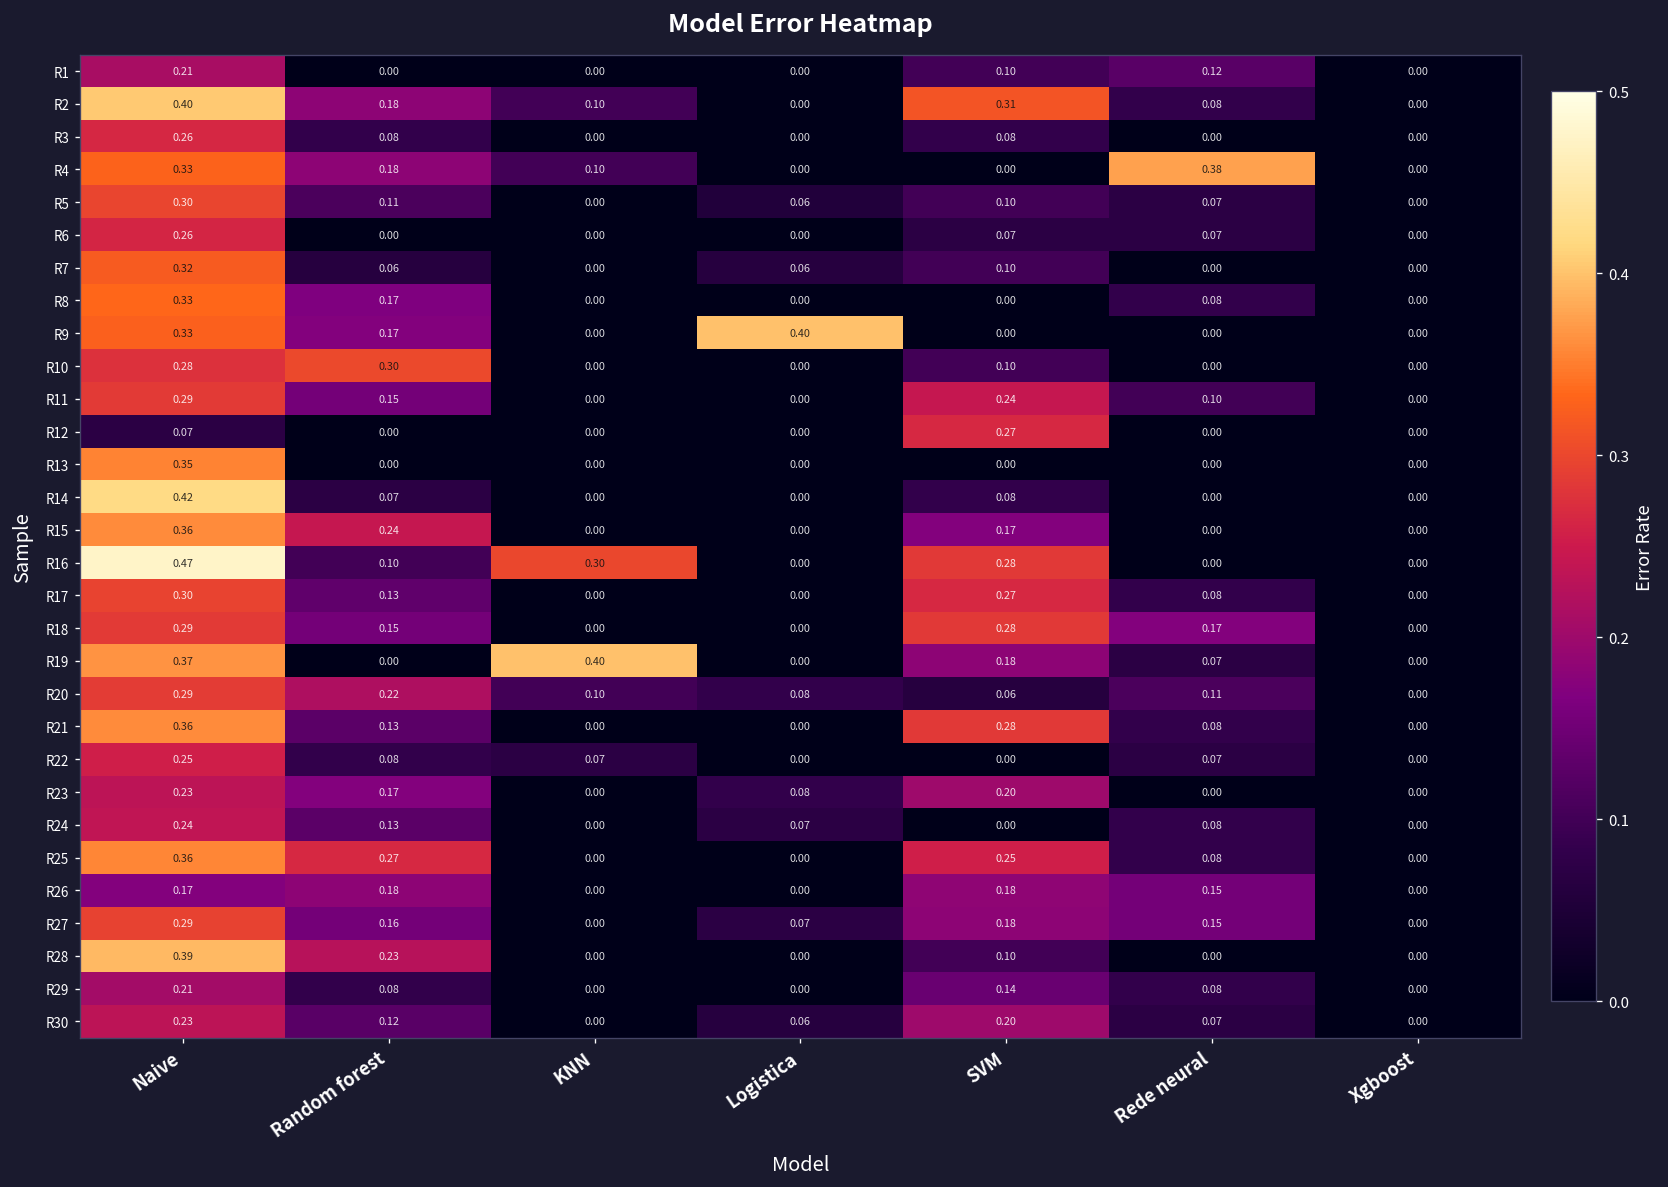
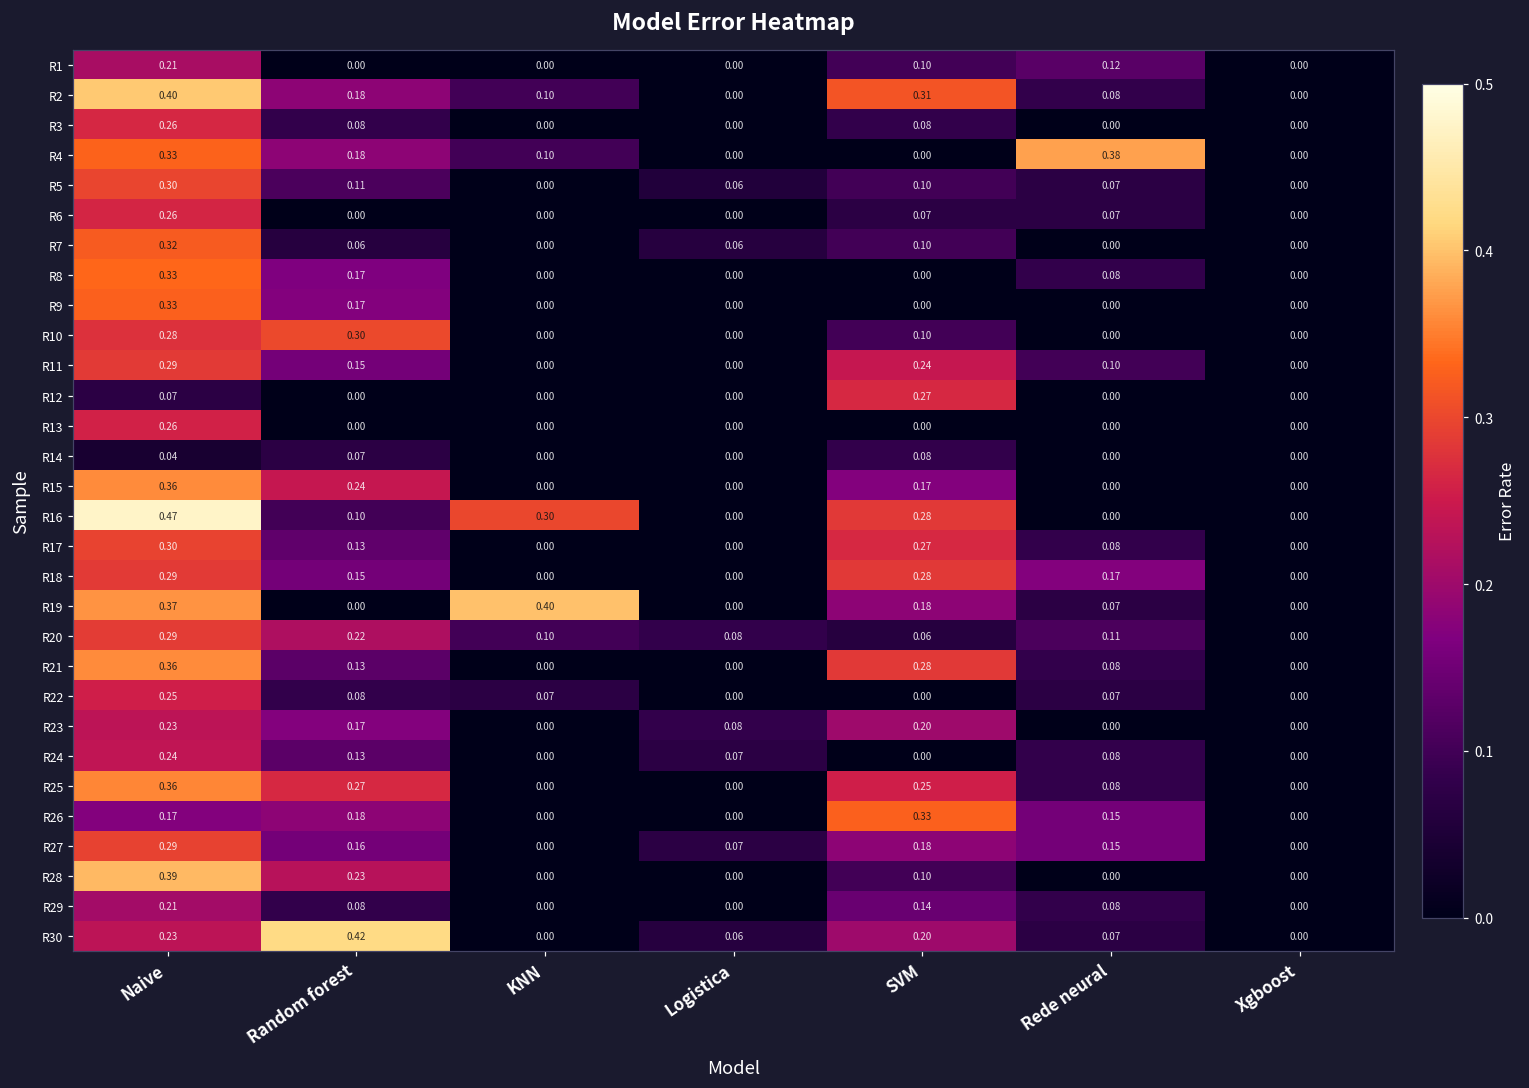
R9, Logistica: 0.40 -> 0.00
R13, Naive: 0.35 -> 0.26
R14, Naive: 0.42 -> 0.04
R26, SVM: 0.18 -> 0.33
R30, Random forest: 0.12 -> 0.42
